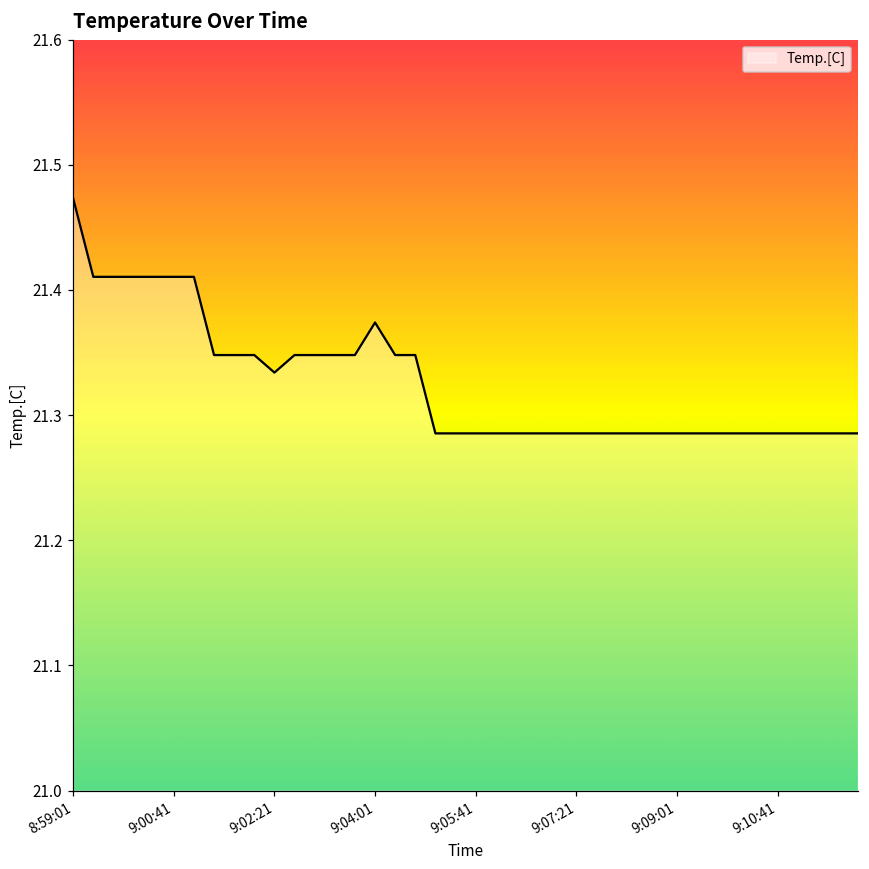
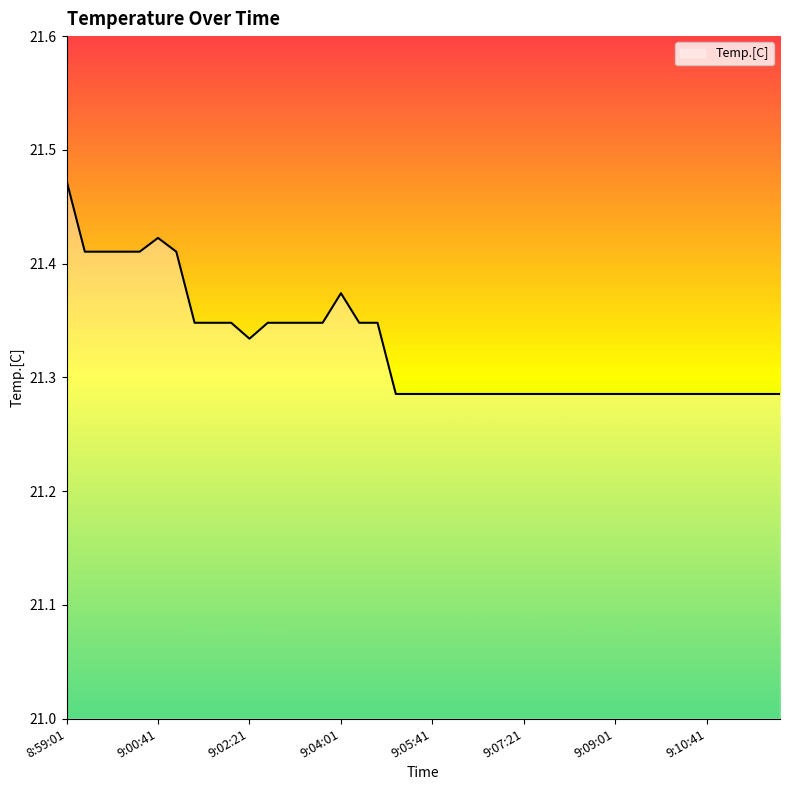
9:00:41: 21.411 -> 21.423
